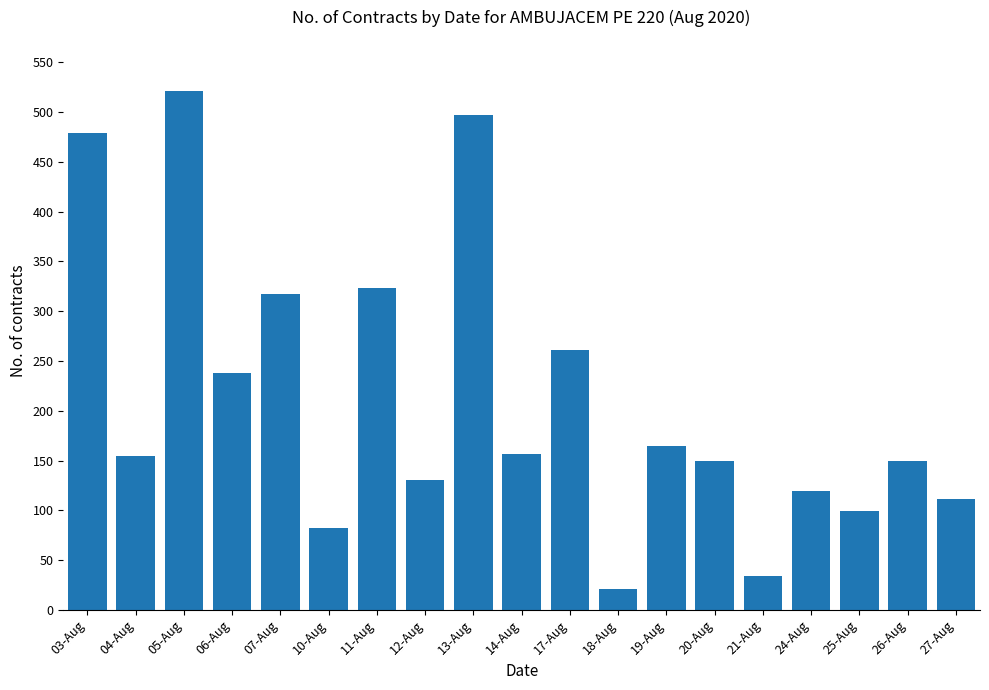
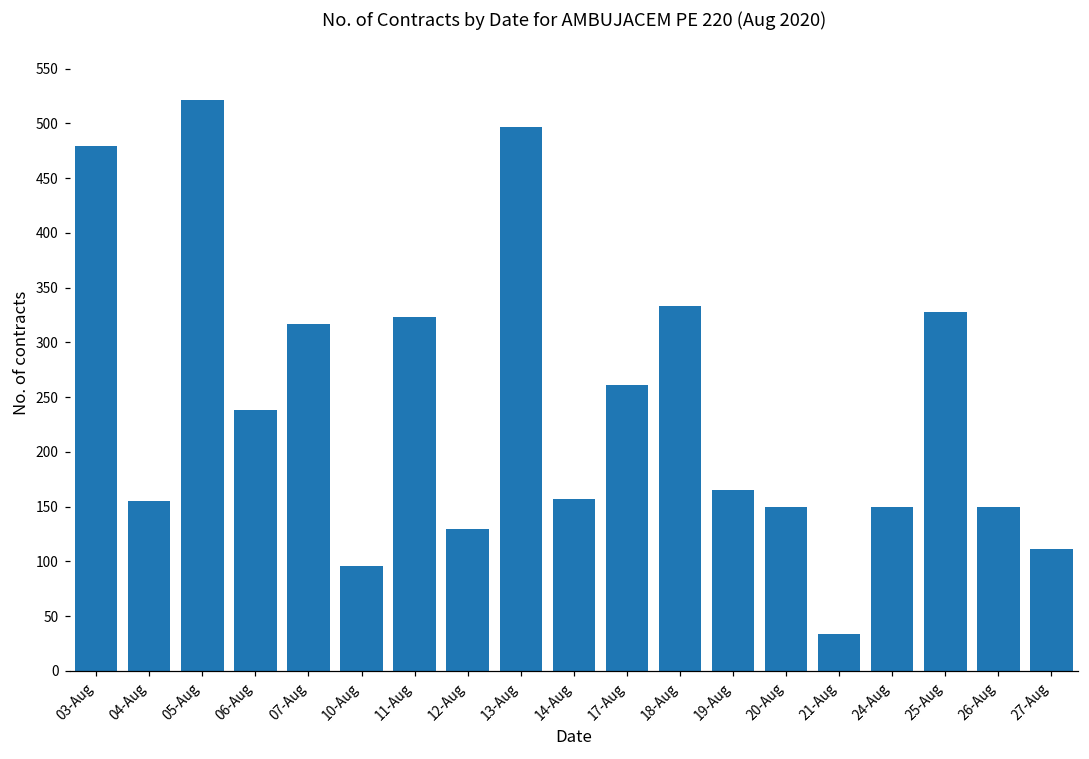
10-Aug: 80 -> 100
18-Aug: 20 -> 330
24-Aug: 120 -> 150
25-Aug: 100 -> 330
